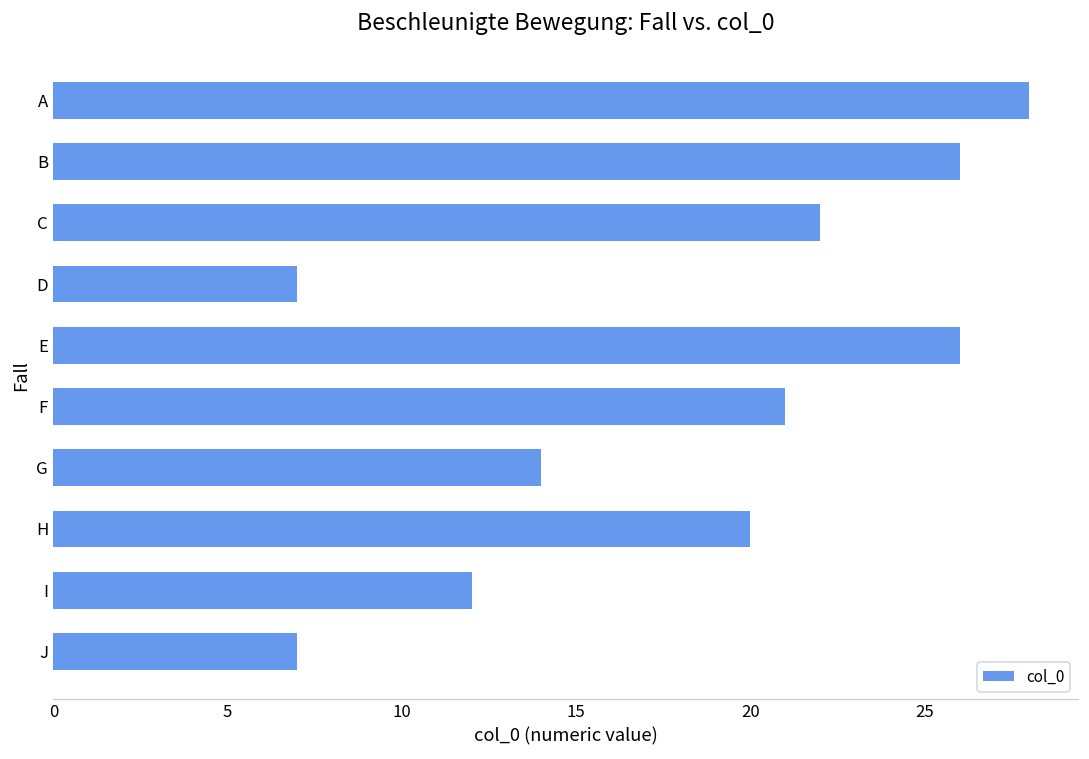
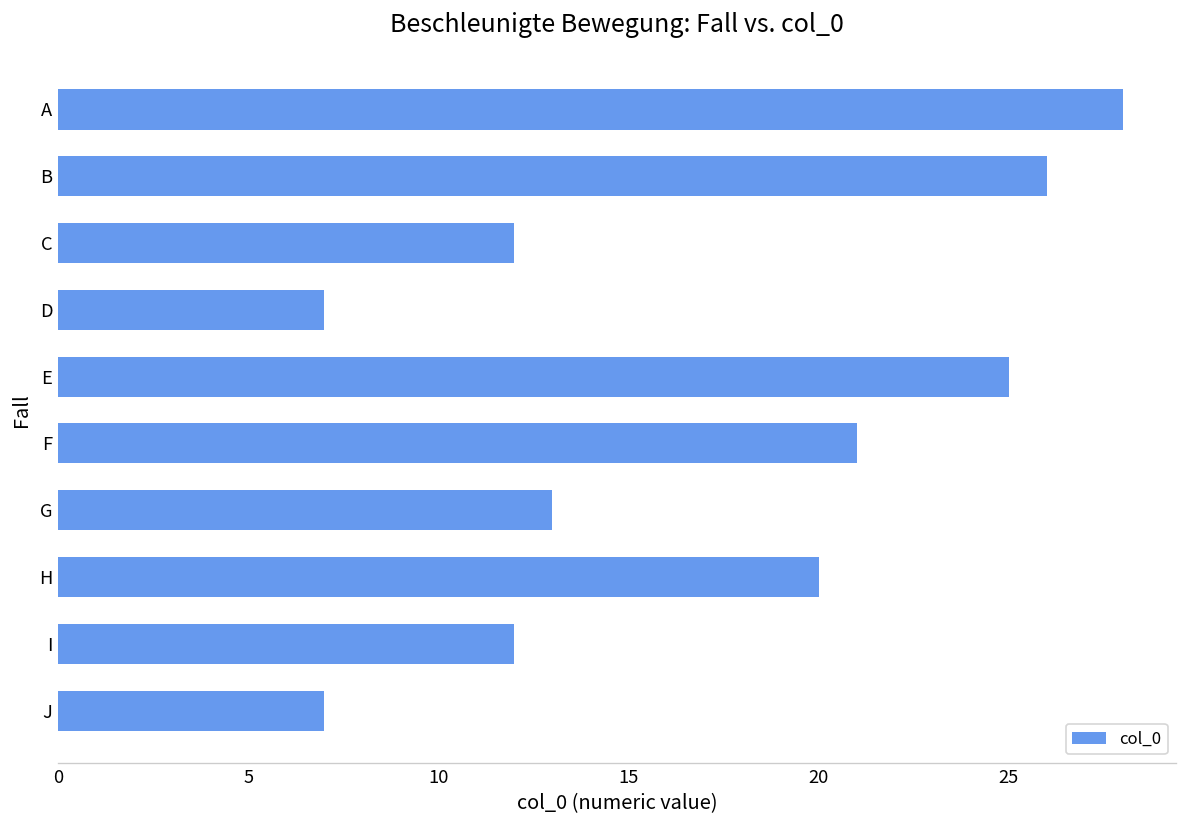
C: 22 -> 12
E: 26 -> 25
G: 14 -> 13
